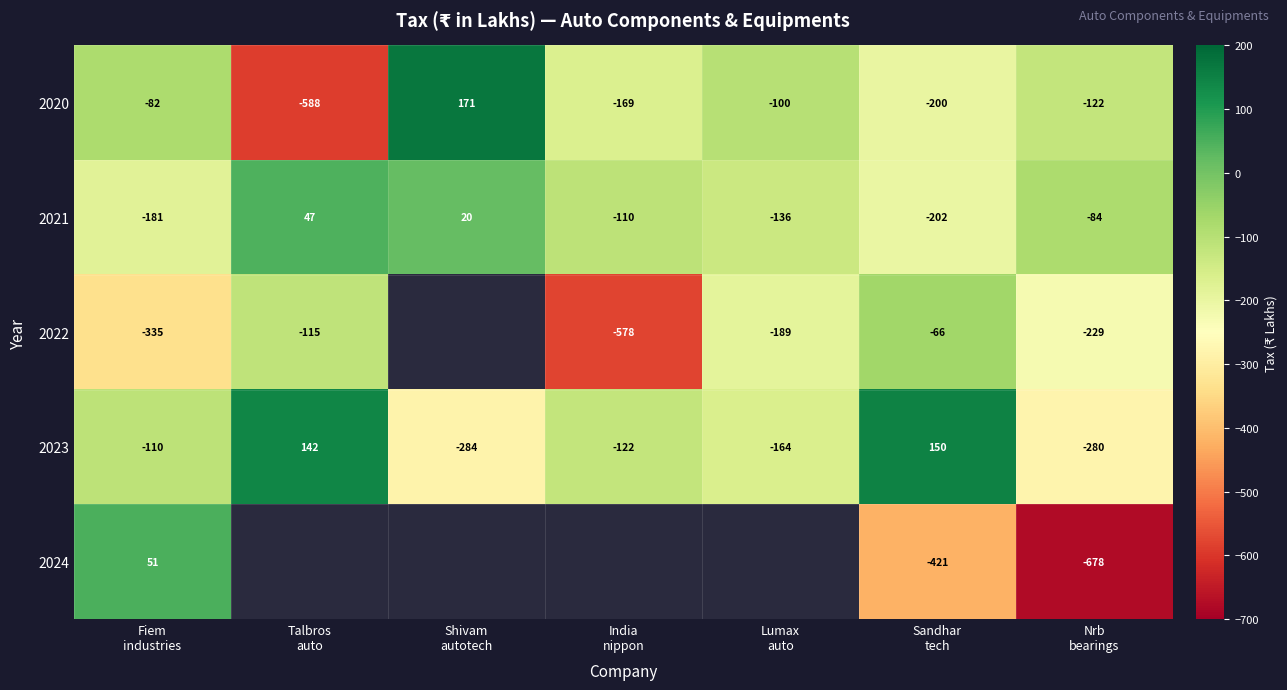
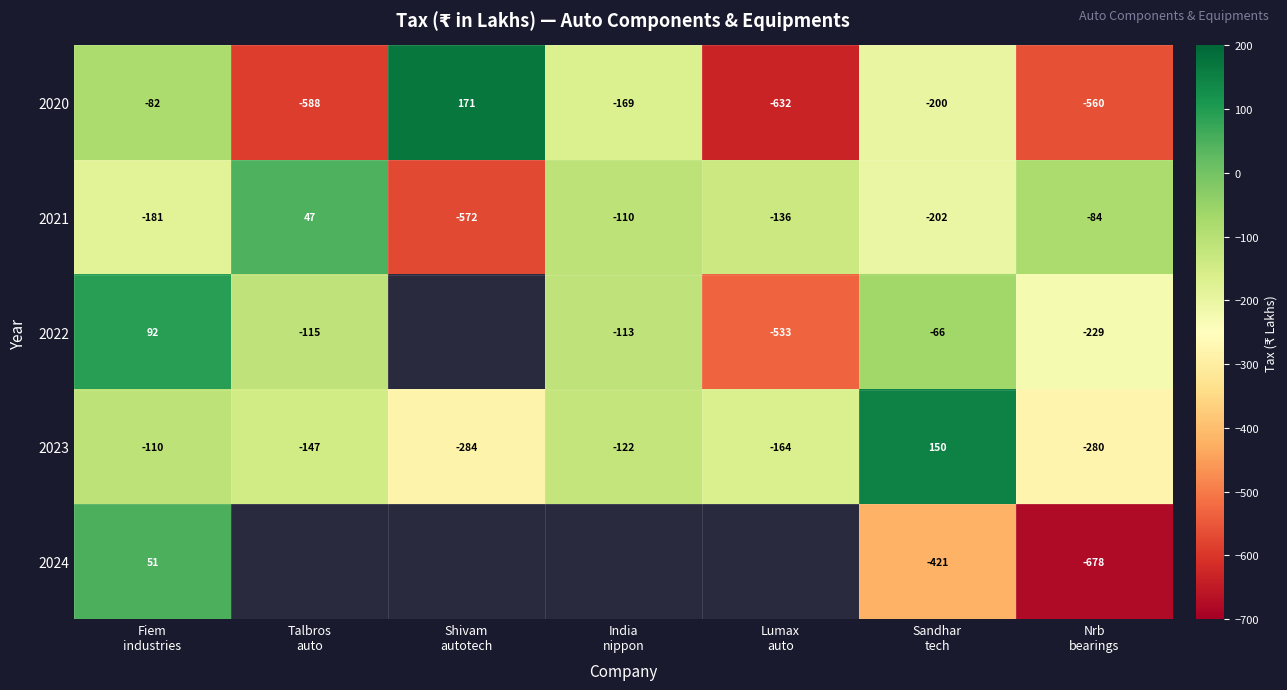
2020, Lumax auto: -100 -> -632
2020, Nrb bearings: -122 -> -560
2021, Shivam autotech: 20 -> -572
2022, Fiem industries: -335 -> 92
2022, India nippon: -578 -> -113
2022, Lumax auto: -189 -> -533
2023, Talbros auto: 142 -> -147
